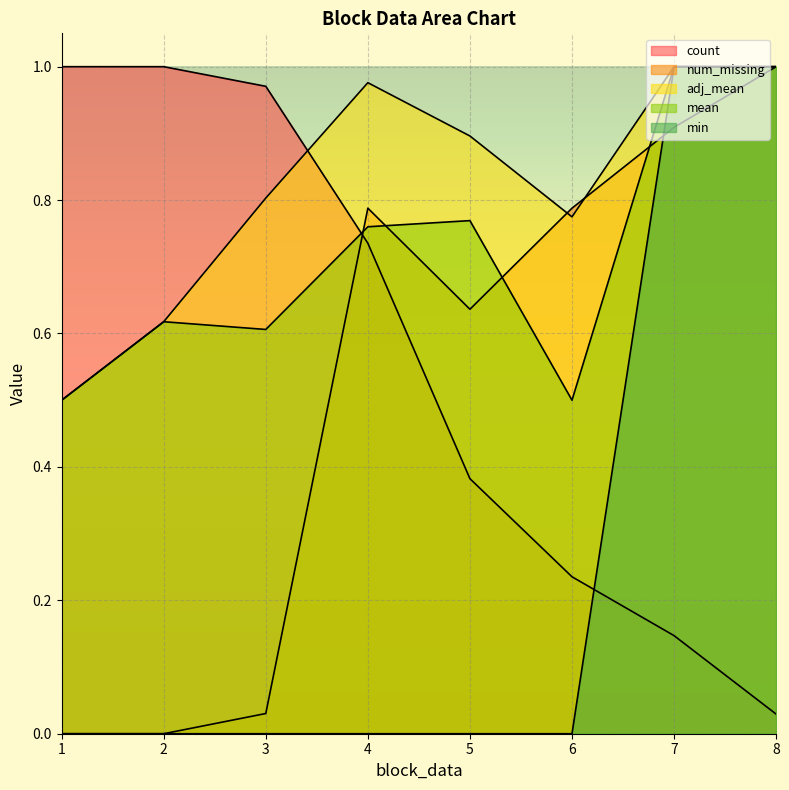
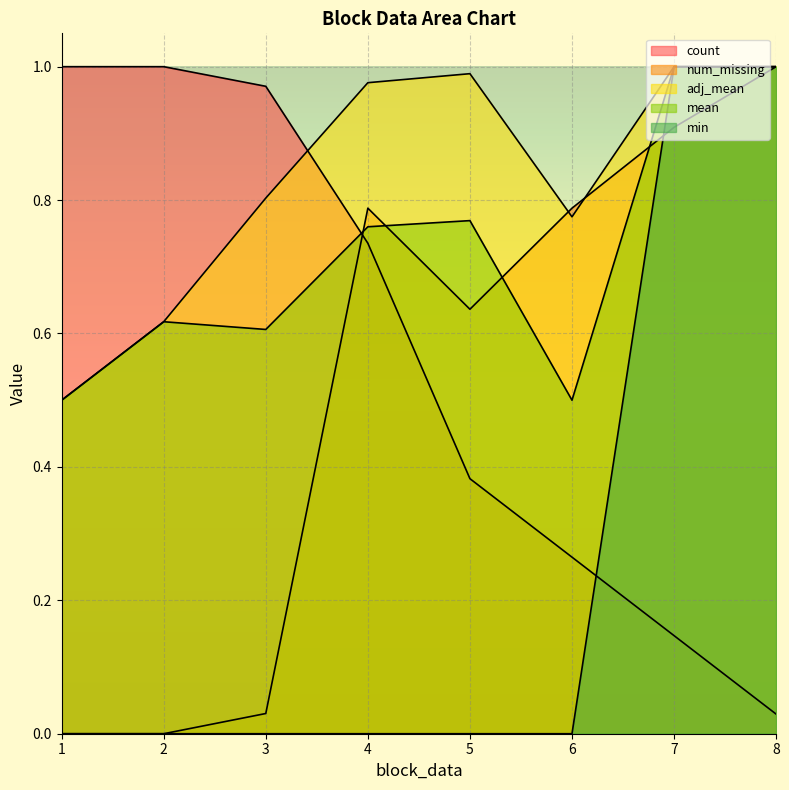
adj_mean, 5: 0.90 -> 0.99
count, 6: 0.24 -> 0.26
